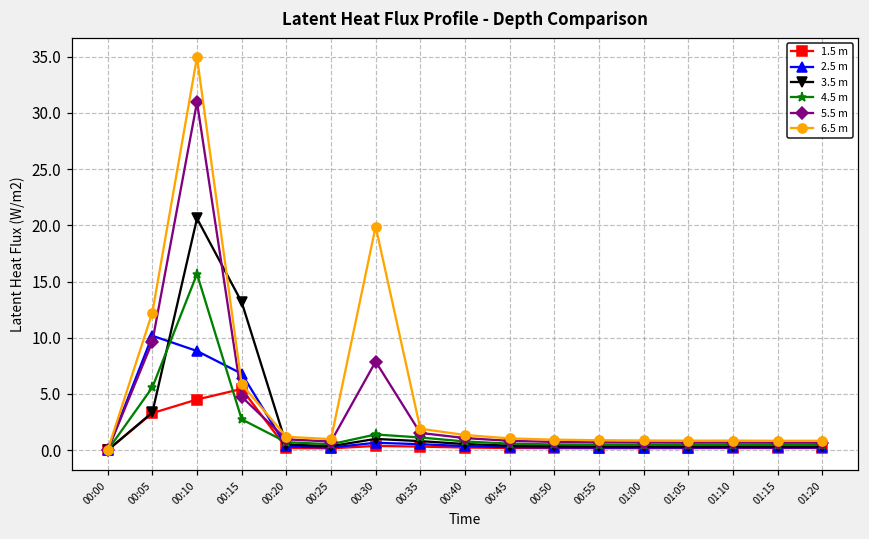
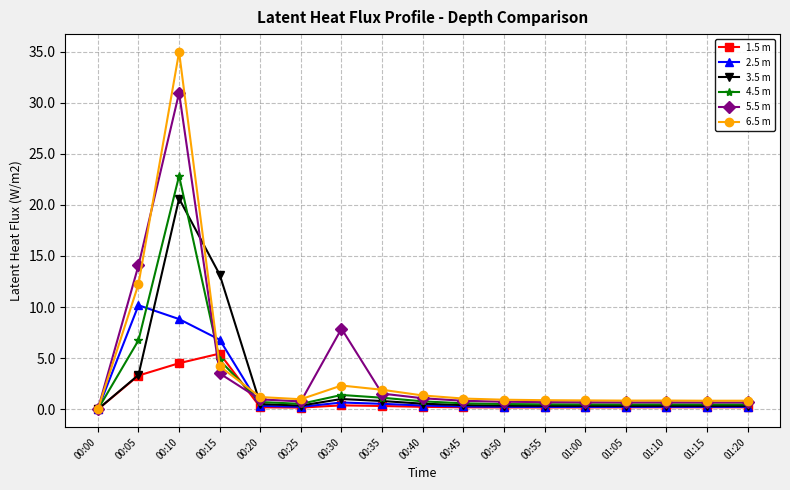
4.5 m, 00:05: 5.6 -> 6.7
5.5 m, 00:05: 9.6 -> 14.1
4.5 m, 00:10: 15.7 -> 22.8
4.5 m, 00:15: 2.7 -> 4.8
5.5 m, 00:15: 4.8 -> 3.5
6.5 m, 00:15: 5.9 -> 4.2
6.5 m, 00:30: 19.9 -> 2.3
